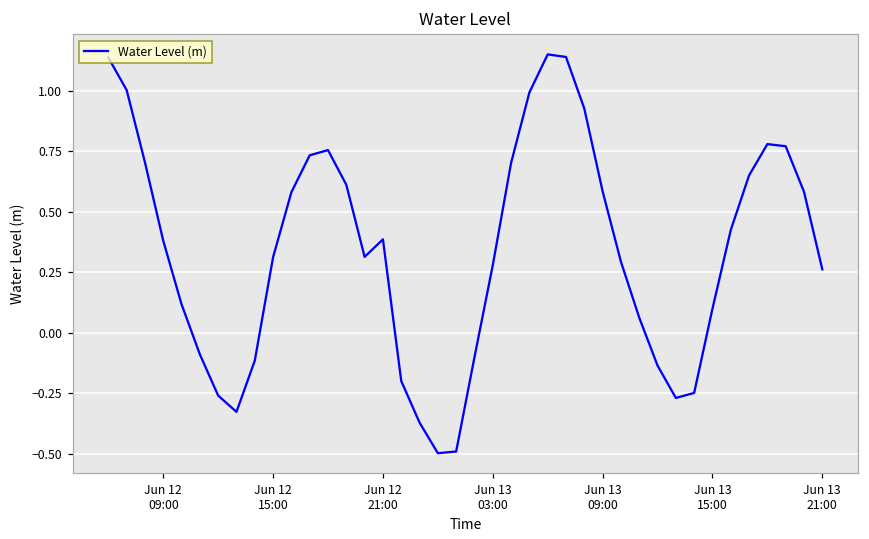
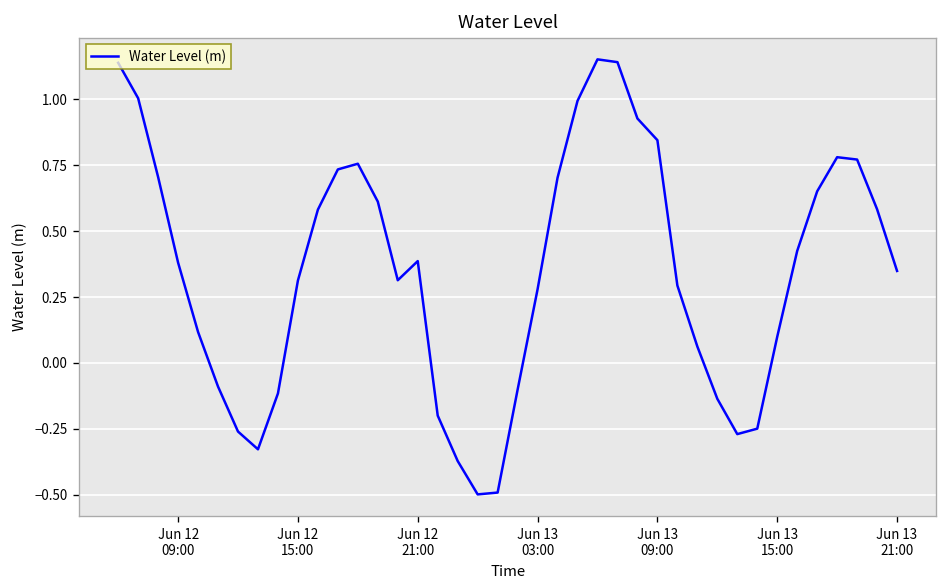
Jun 13 09:00: 0.58 -> 0.84
Jun 13 21:00: 0.26 -> 0.35
